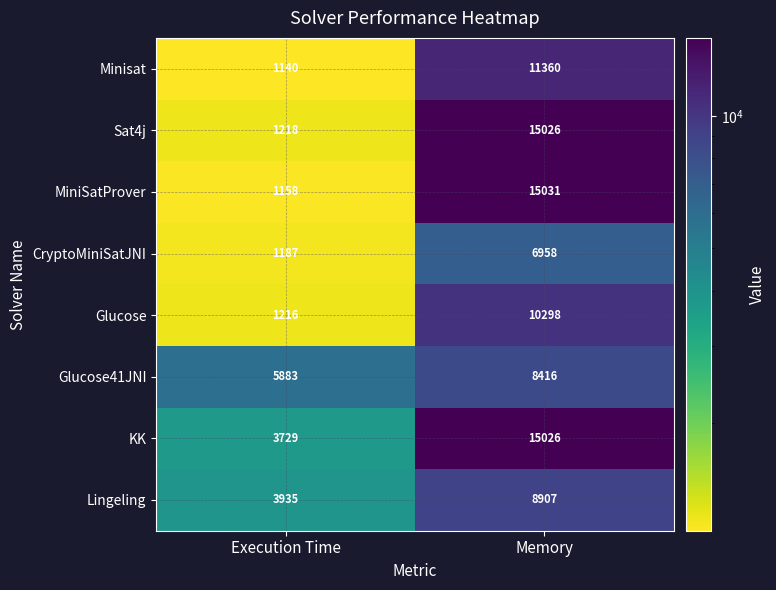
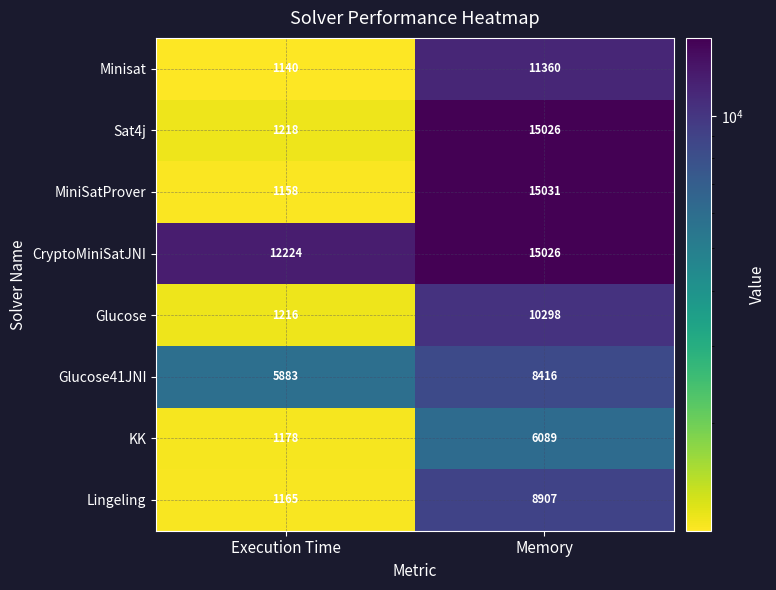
CryptoMiniSatJNI, Execution Time: 1187 -> 12224
CryptoMiniSatJNI, Memory: 6958 -> 15026
KK, Execution Time: 3729 -> 1178
KK, Memory: 15026 -> 6089
Lingeling, Execution Time: 3935 -> 1165
